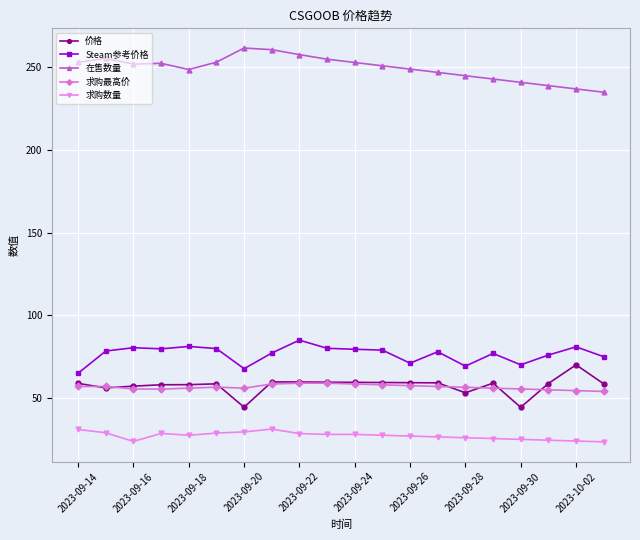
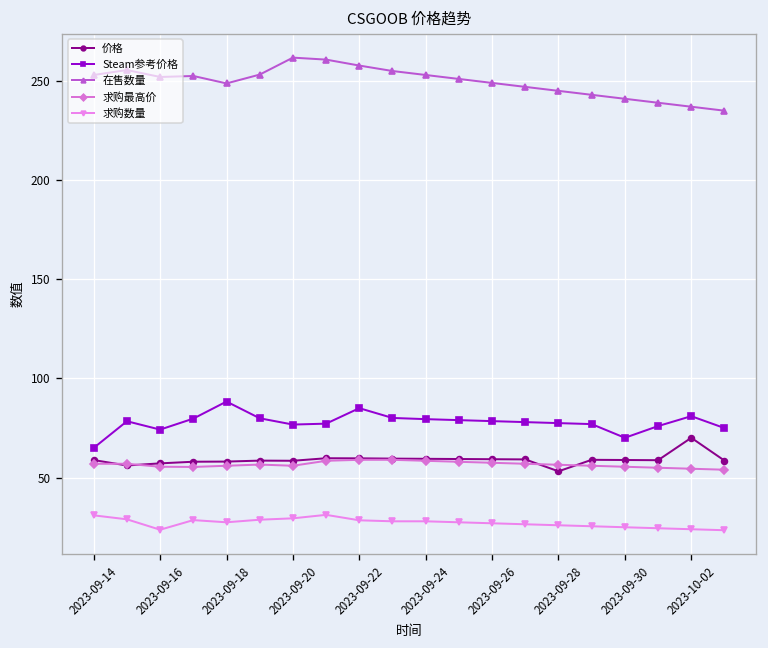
Steam参考价格, 2023-09-16: 80 -> 74
Steam参考价格, 2023-09-18: 81 -> 88
价格, 2023-09-20: 44 -> 59
Steam参考价格, 2023-09-20: 68 -> 77
Steam参考价格, 2023-09-26: 71 -> 79
Steam参考价格, 2023-09-28: 69 -> 78
价格, 2023-09-30: 44 -> 59
